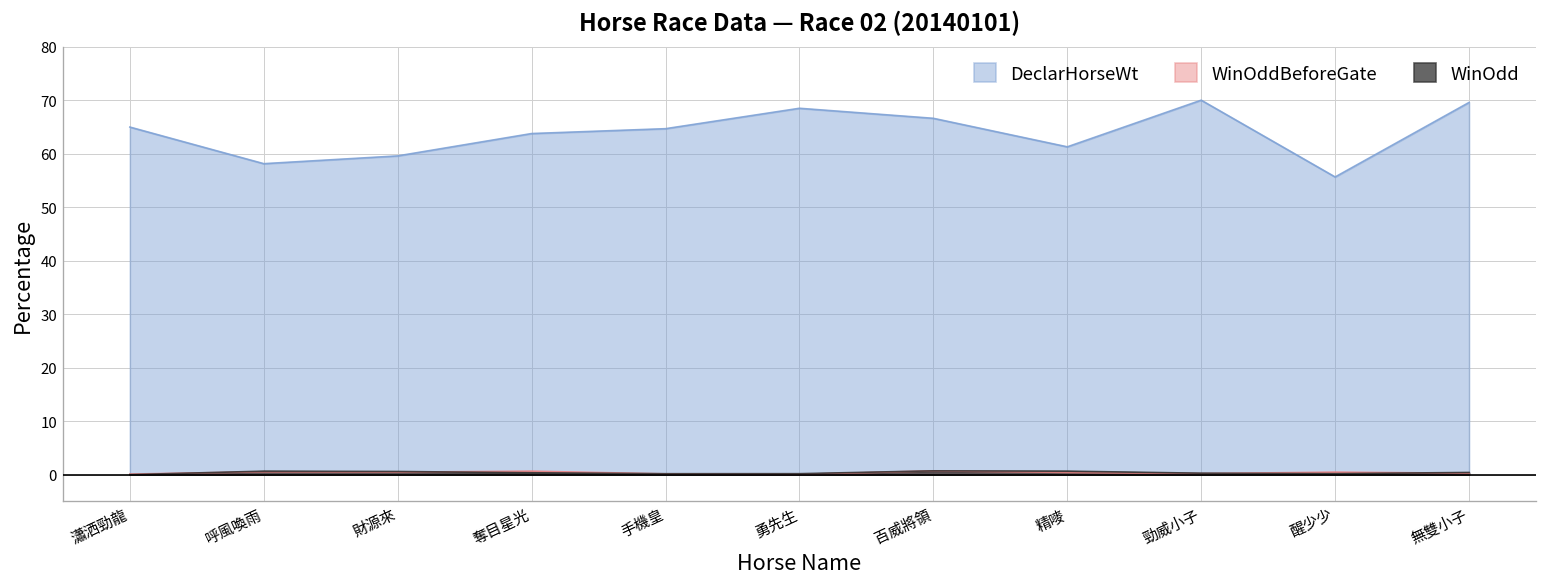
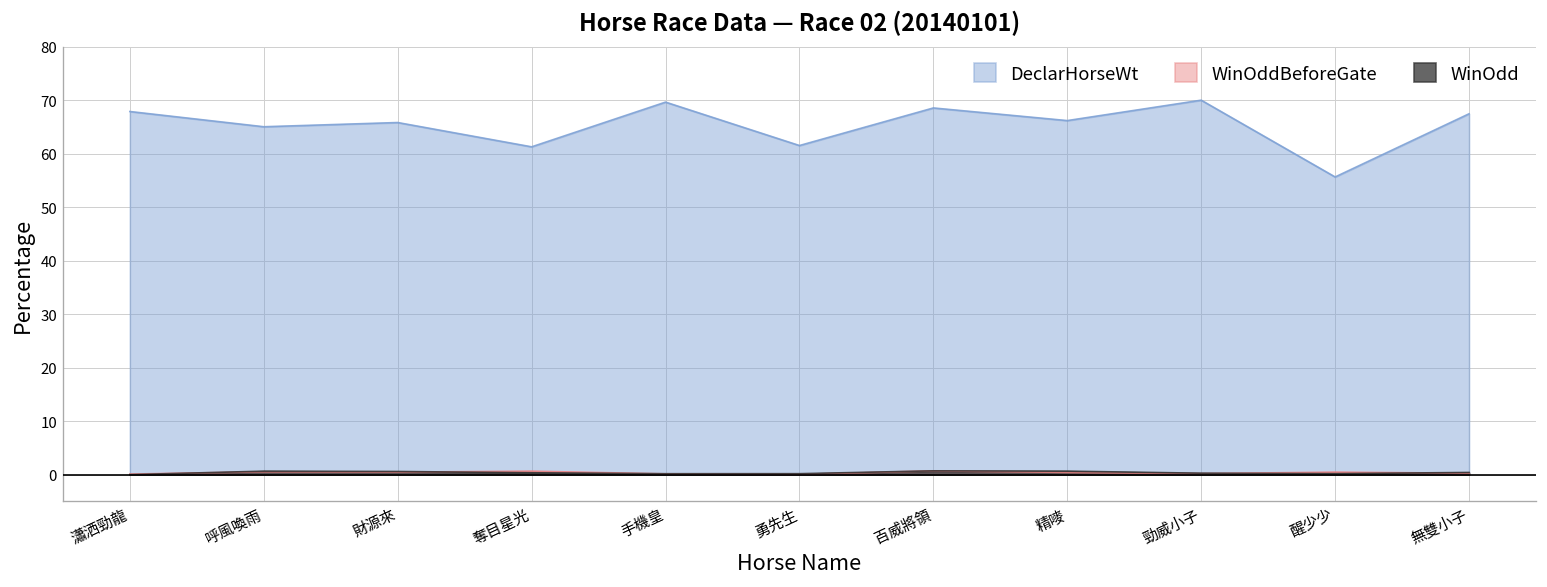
DeclarHorseWt, 瀟洒勁龍: 65 -> 68
DeclarHorseWt, 呼風喚雨: 58 -> 65
DeclarHorseWt, 財源來: 60 -> 66
DeclarHorseWt, 奪目星光: 64 -> 61
DeclarHorseWt, 手機皇: 65 -> 70
DeclarHorseWt, 勇先生: 68 -> 62
DeclarHorseWt, 百威將領: 67 -> 69
DeclarHorseWt, 精嘜: 61 -> 66
DeclarHorseWt, 無雙小子: 70 -> 67
